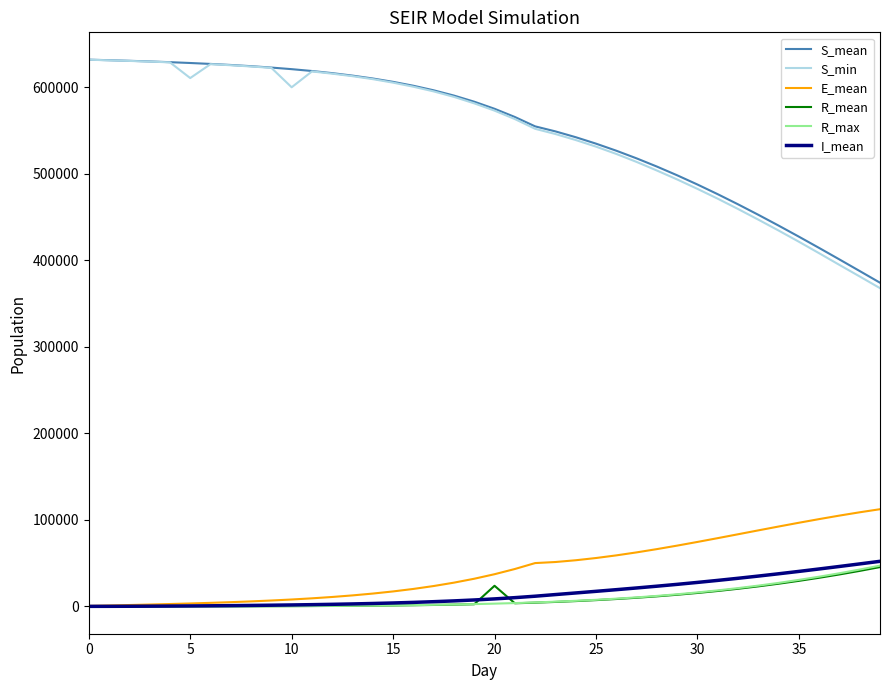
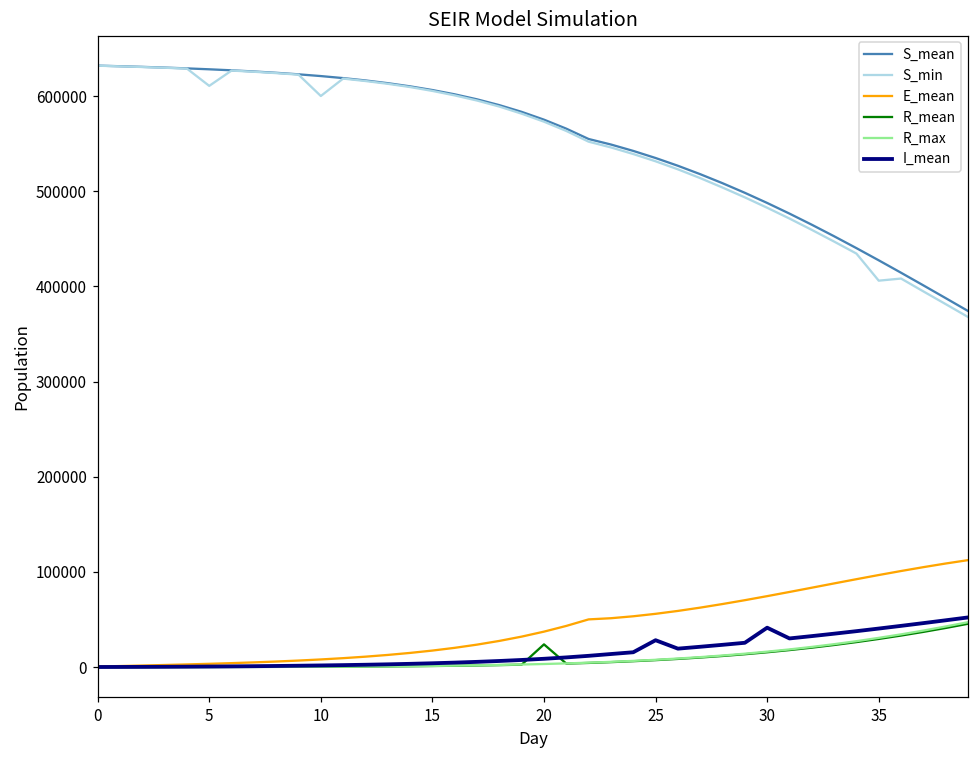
I_mean, 25: 20000 -> 30000
I_mean, 30: 30000 -> 40000
S_min, 35: 420000 -> 410000
